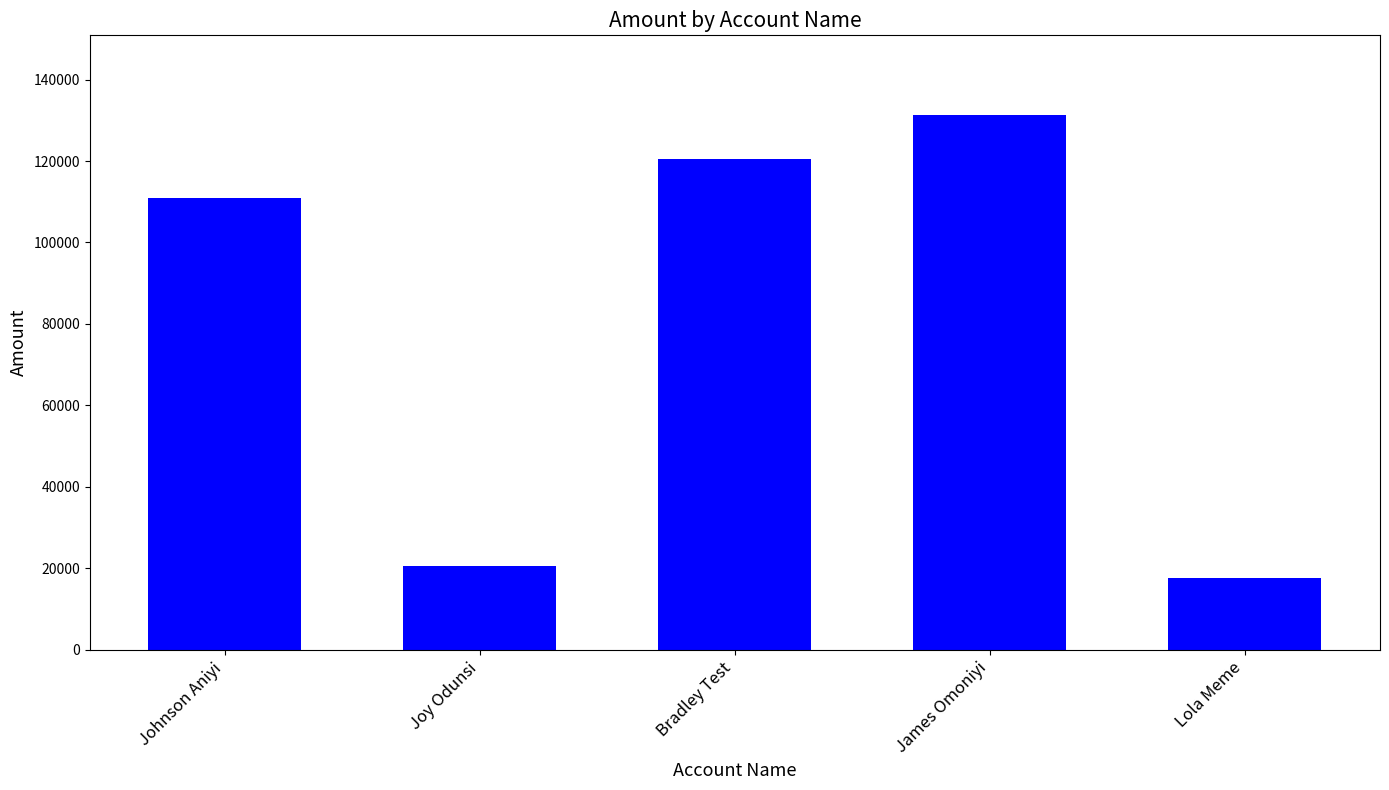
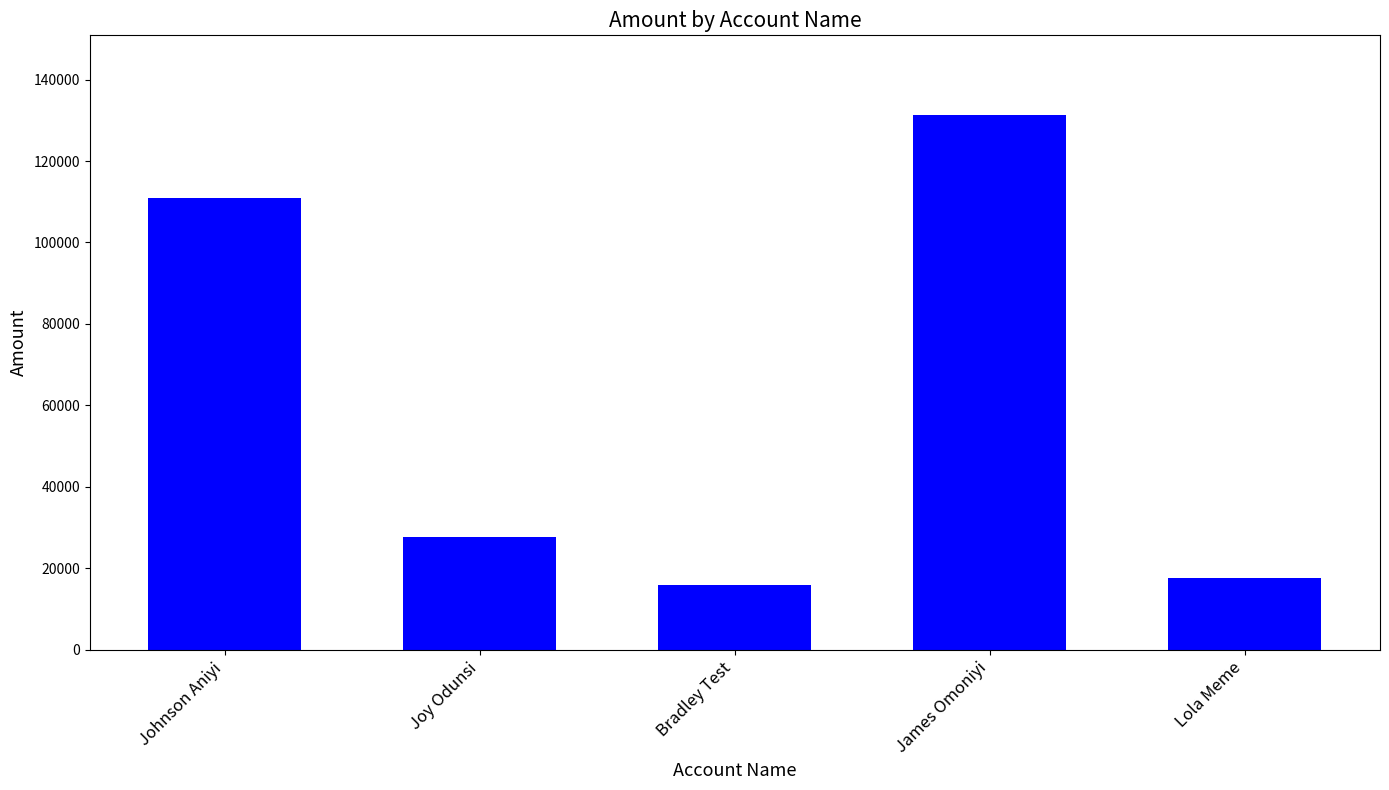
Joy Odunsi: 21000 -> 28000
Bradley Test: 120000 -> 16000
